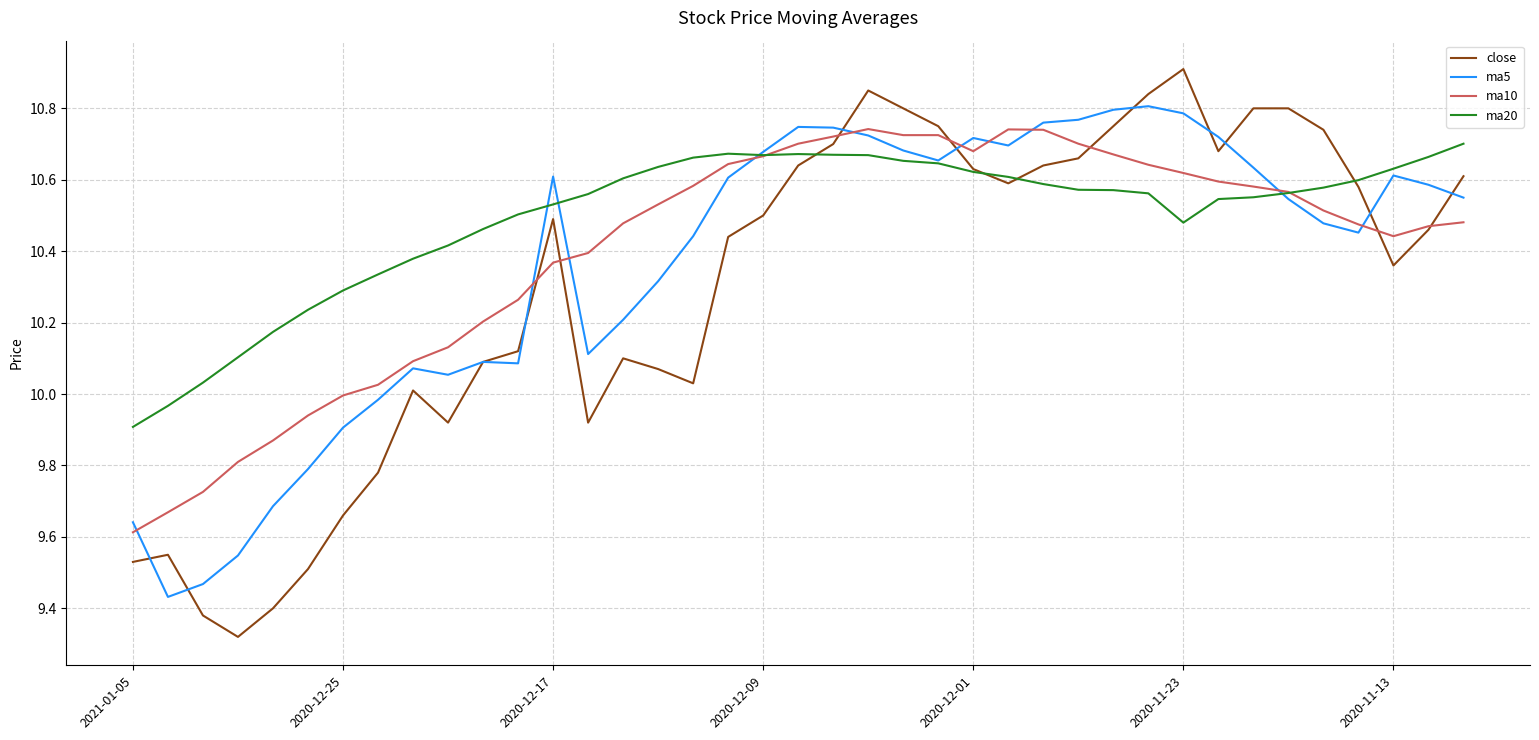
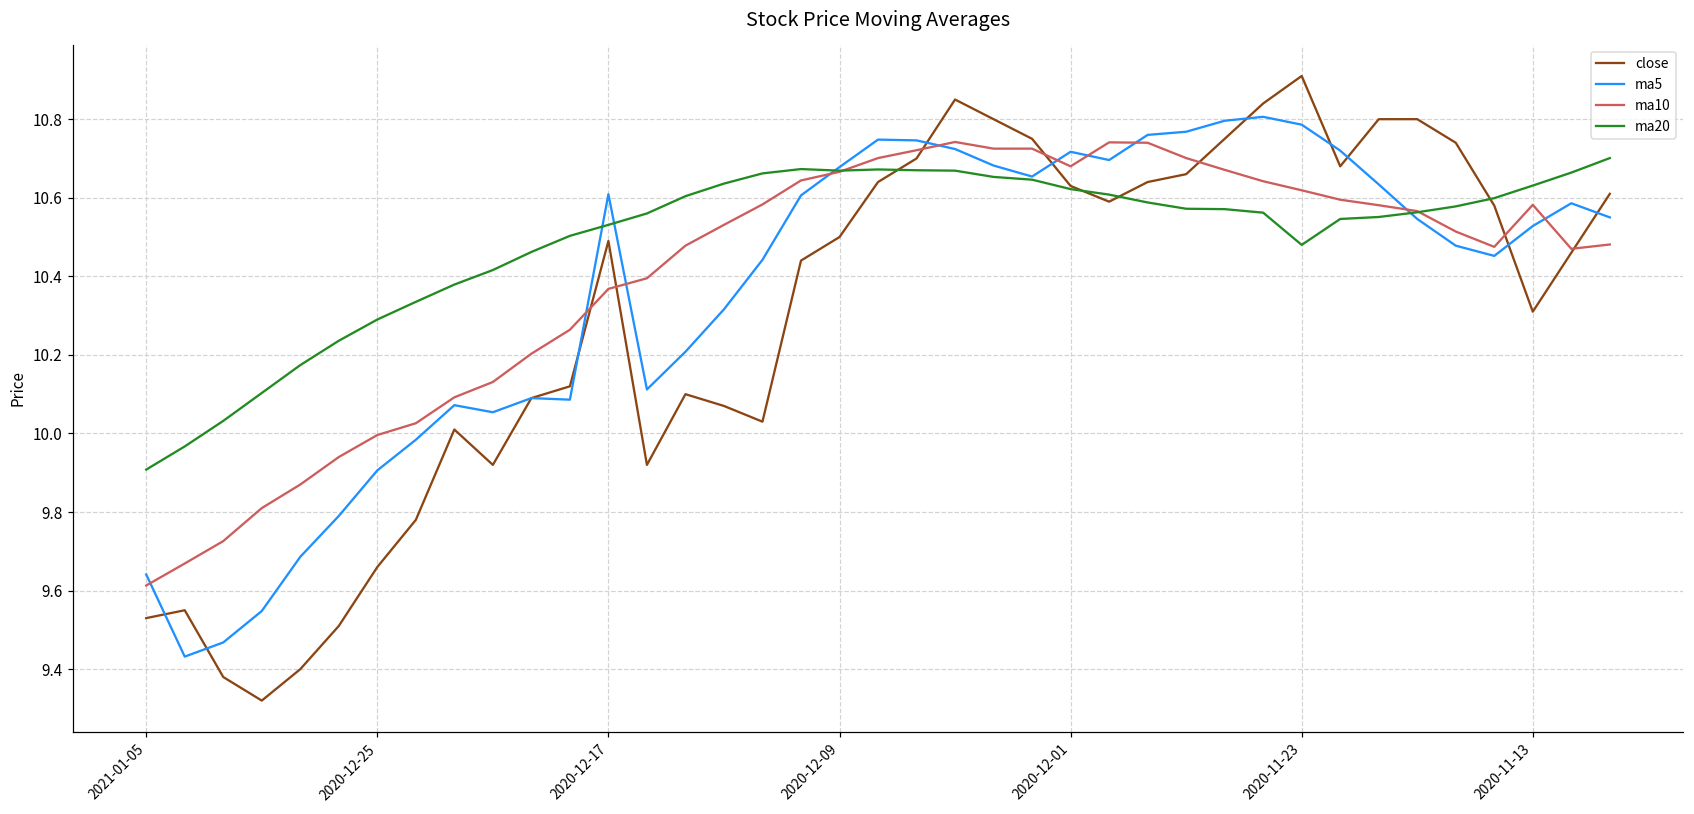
close, 2020-11-13: 10.36 -> 10.31
ma5, 2020-11-13: 10.61 -> 10.53
ma10, 2020-11-13: 10.44 -> 10.58
